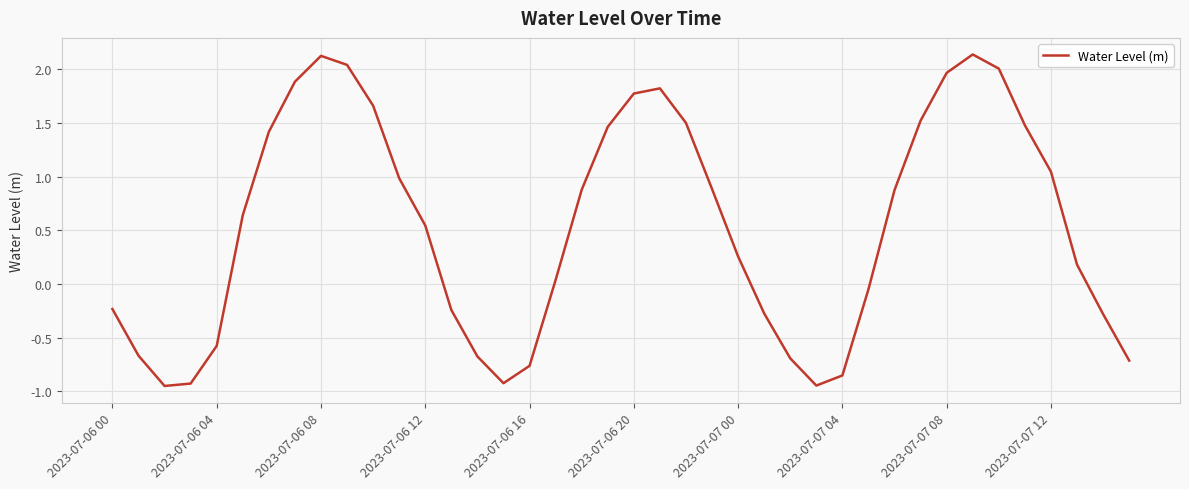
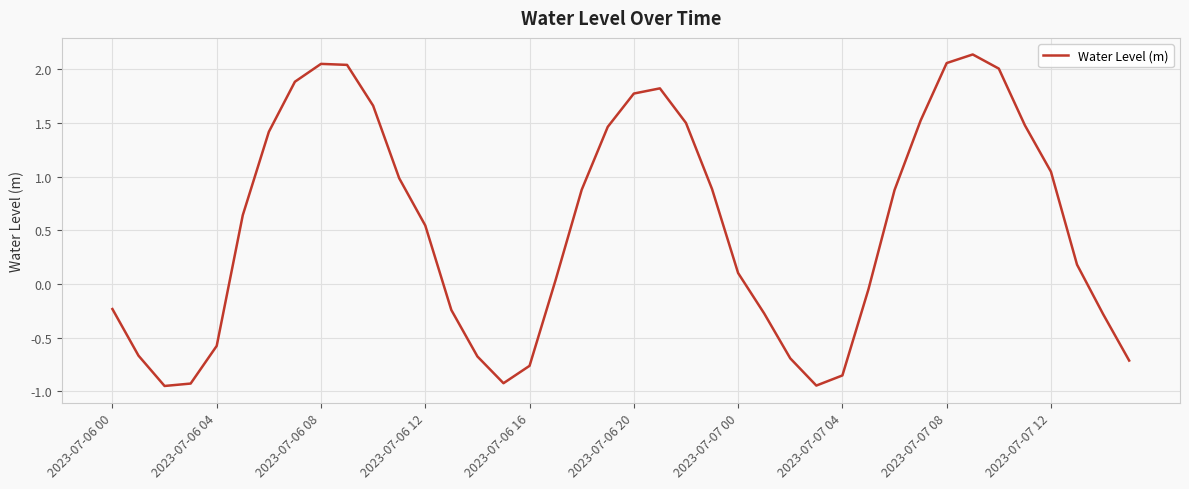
2023-07-06 08: 2.12 -> 2.05
2023-07-07 00: 0.26 -> 0.10
2023-07-07 08: 1.97 -> 2.06
